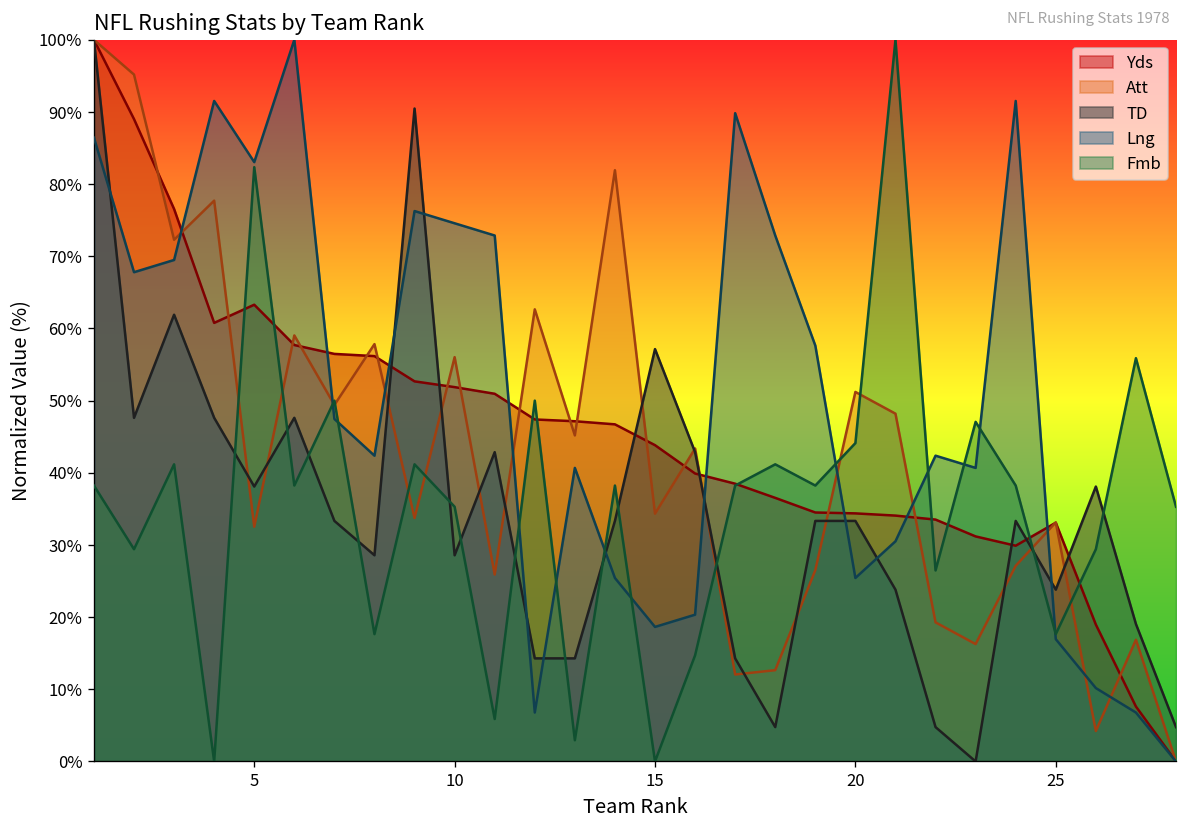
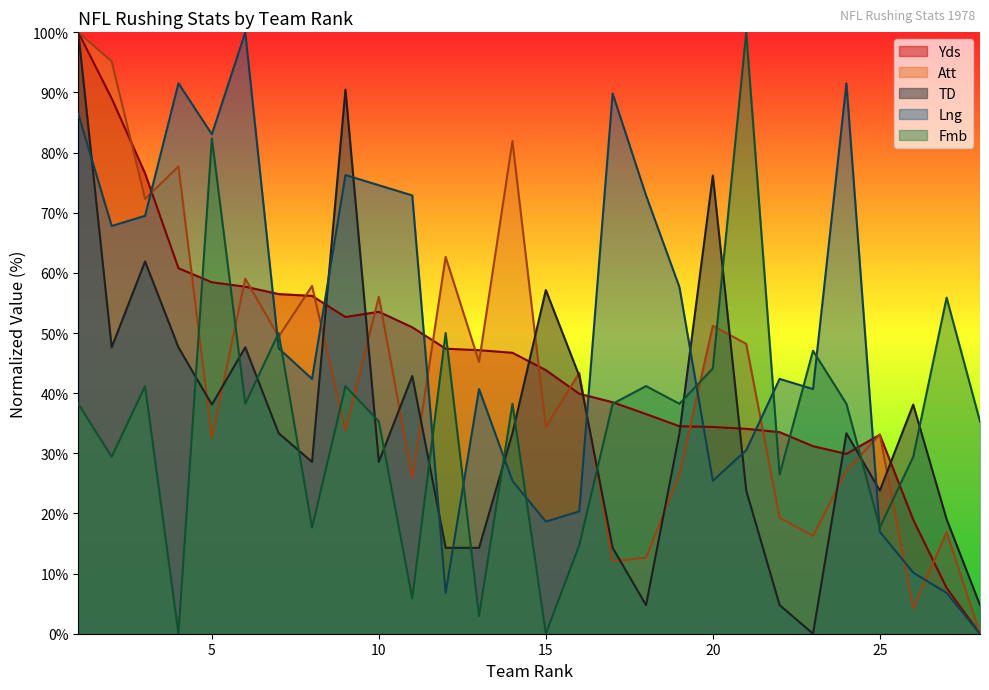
Yds, 5: 63% -> 58%
Yds, 10: 52% -> 54%
TD, 20: 33% -> 76%
